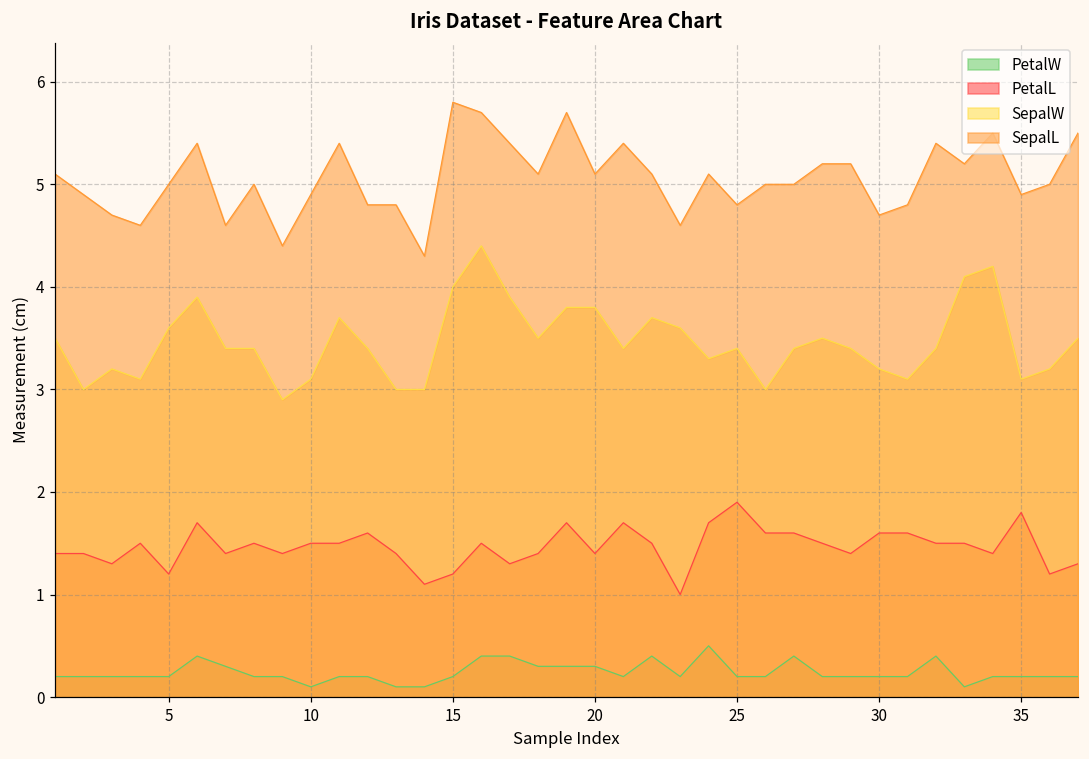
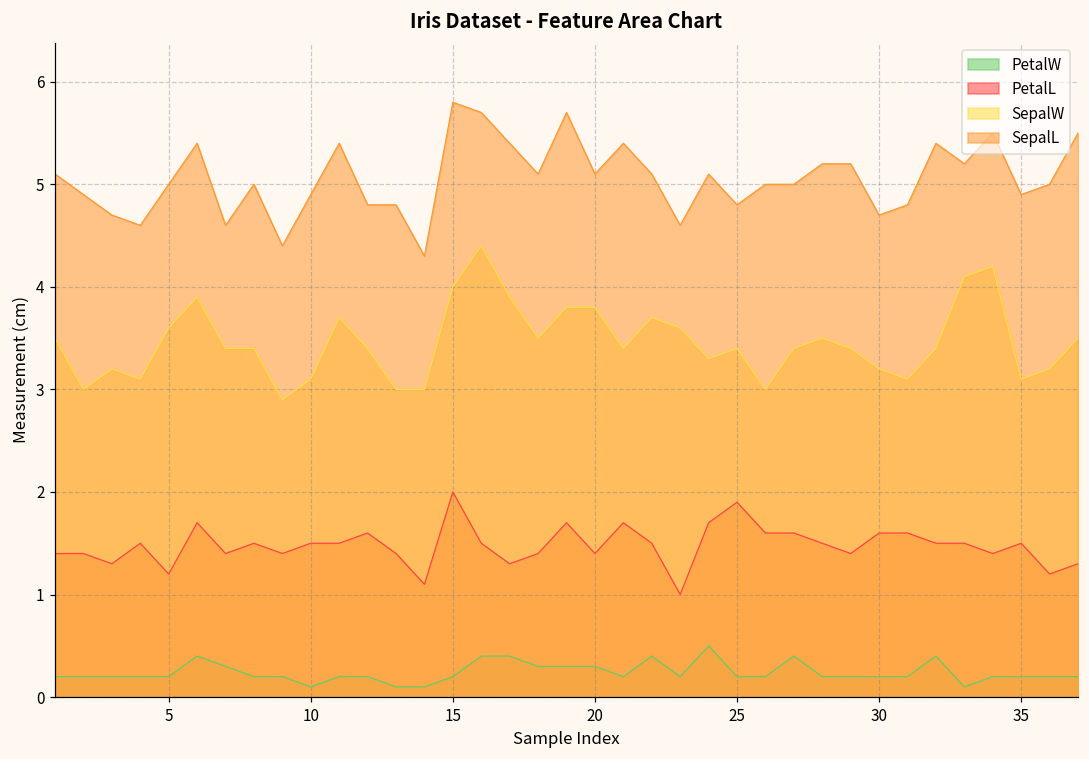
PetalL, 15: 1.2 -> 2.0
PetalL, 35: 1.8 -> 1.5
